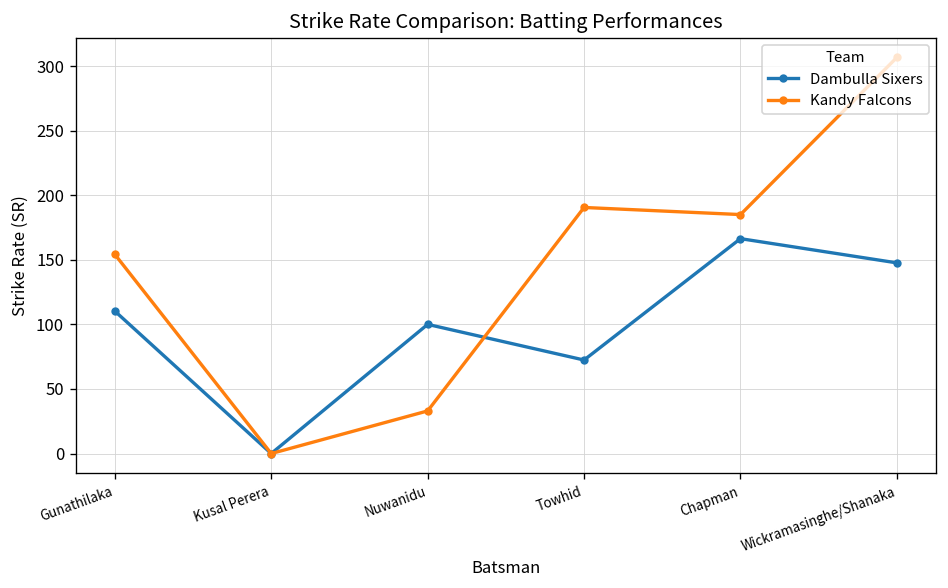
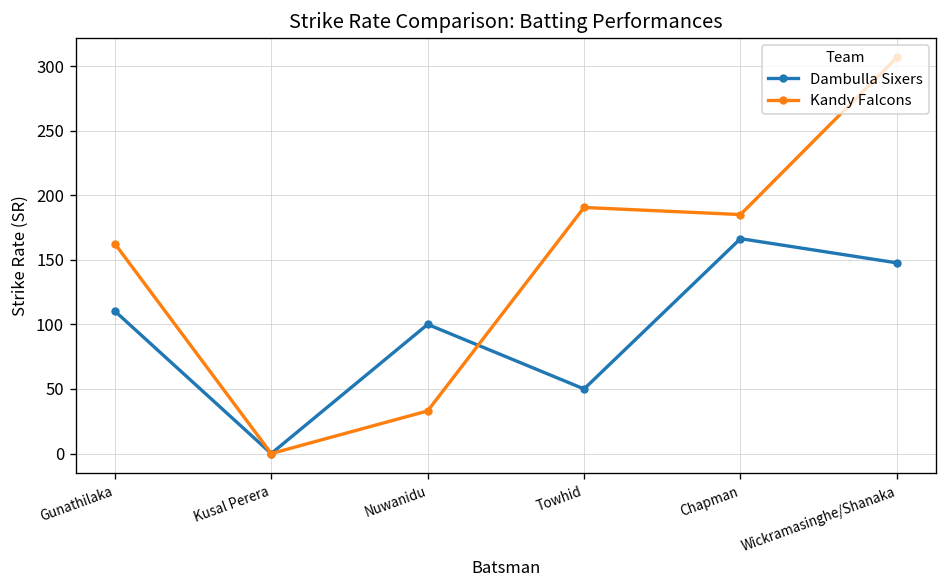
Kandy Falcons, Gunathilaka: 154 -> 163
Dambulla Sixers, Towhid: 72 -> 50
